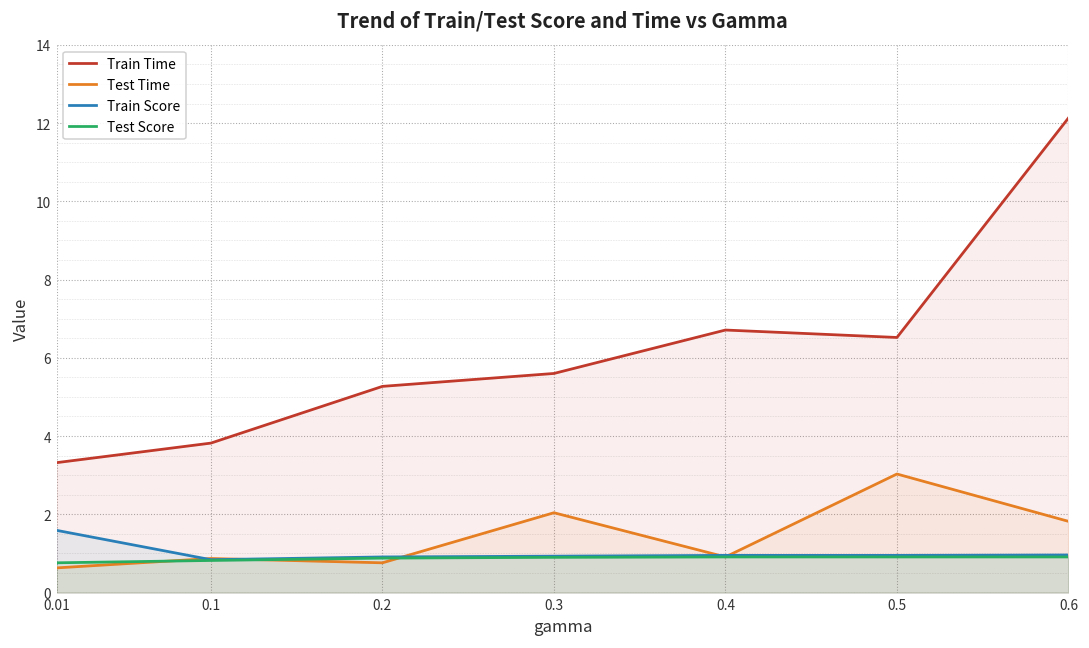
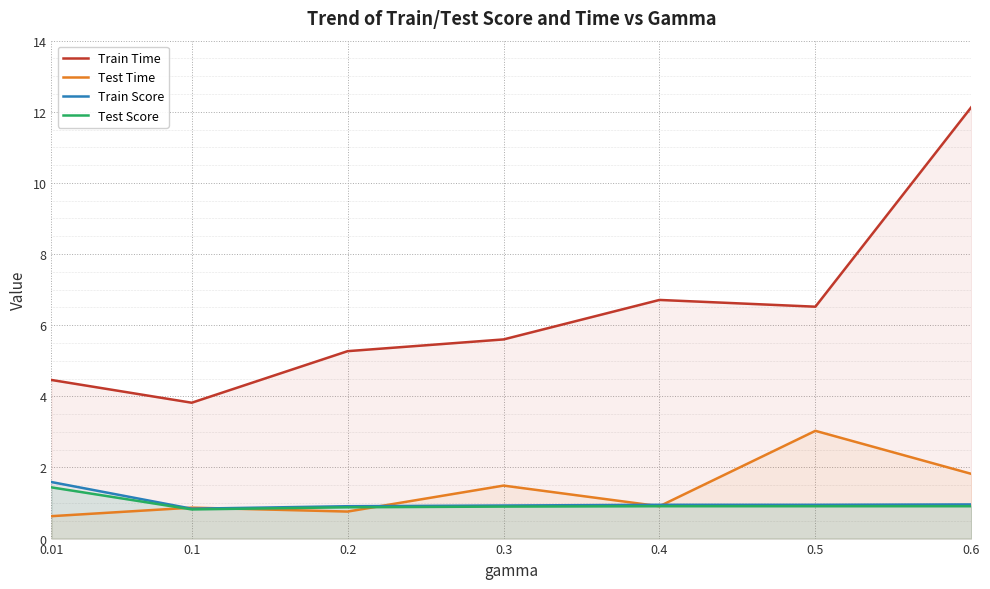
Train Time, 0.01: 3.3 -> 4.5
Test Score, 0.01: 0.8 -> 1.4
Test Time, 0.3: 2.0 -> 1.5
